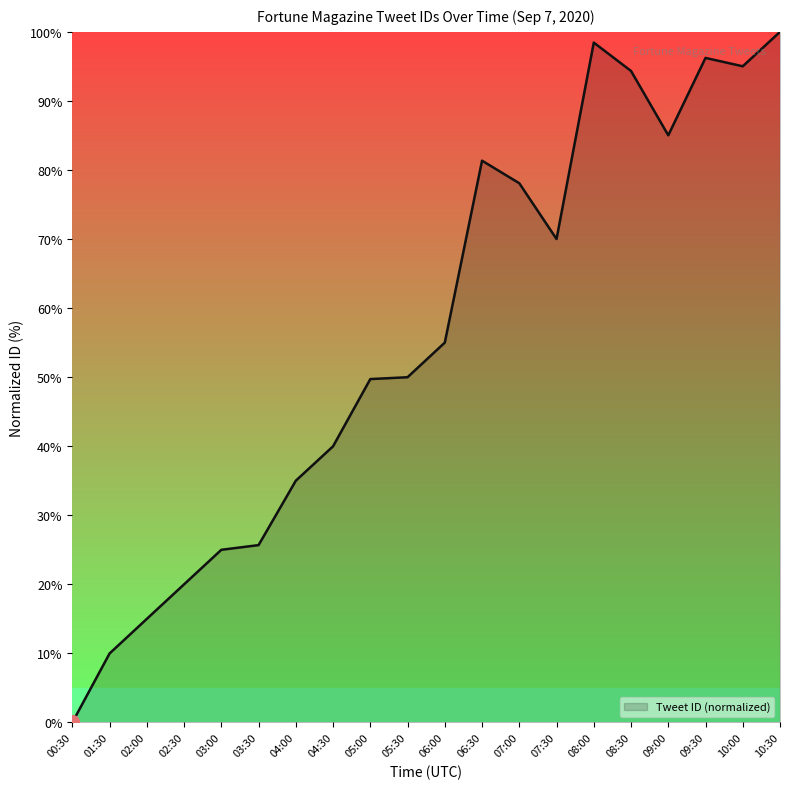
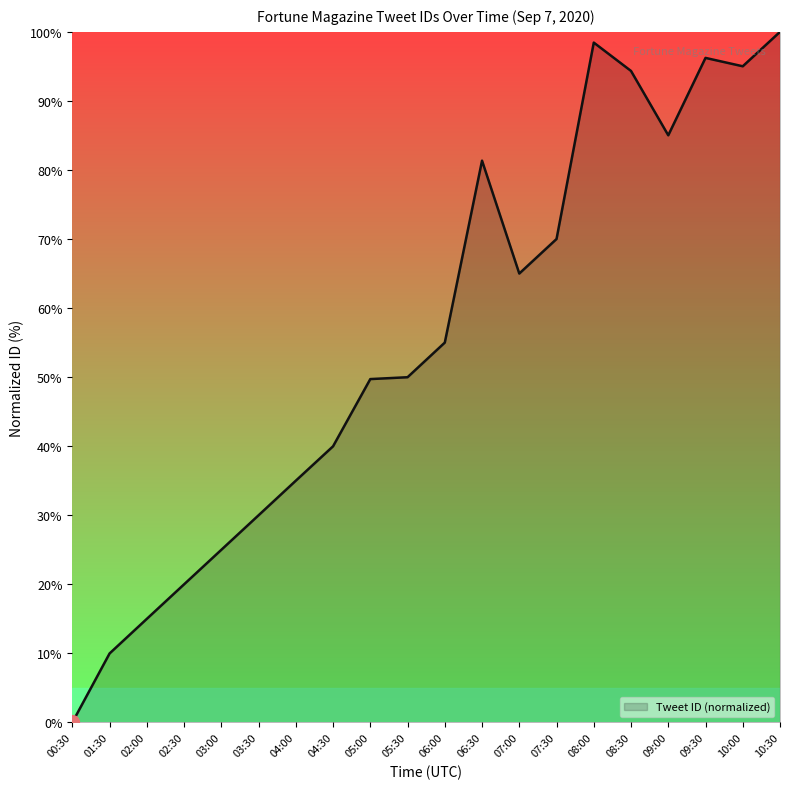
Tweet ID (normalized), 03:30: 26% -> 30%
Tweet ID (normalized), 07:00: 78% -> 65%
